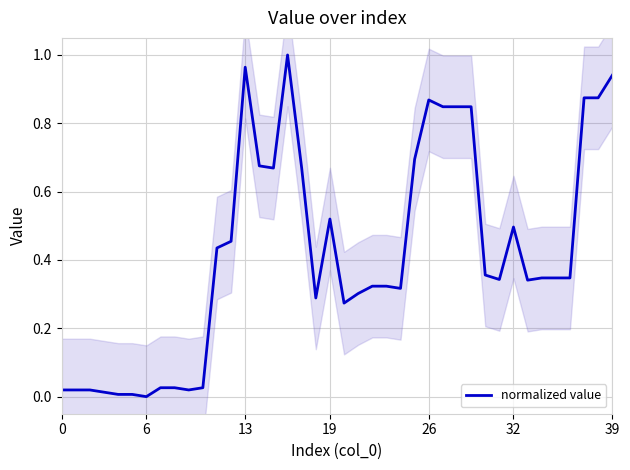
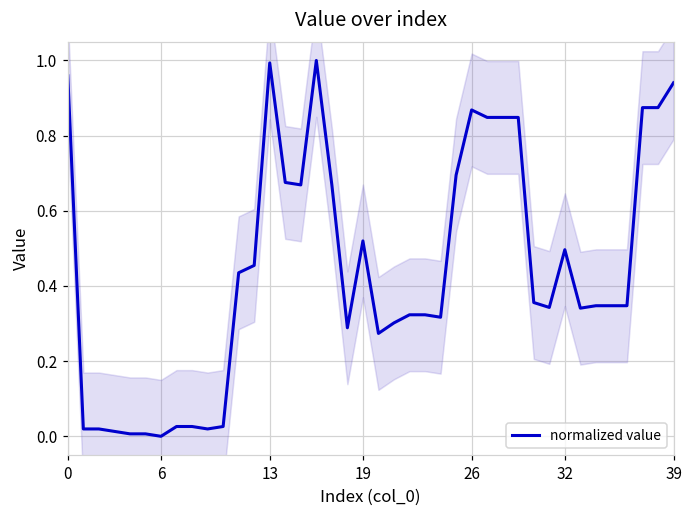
normalized value, 0: 0.02 -> 0.96
normalized value, 13: 0.96 -> 0.99
